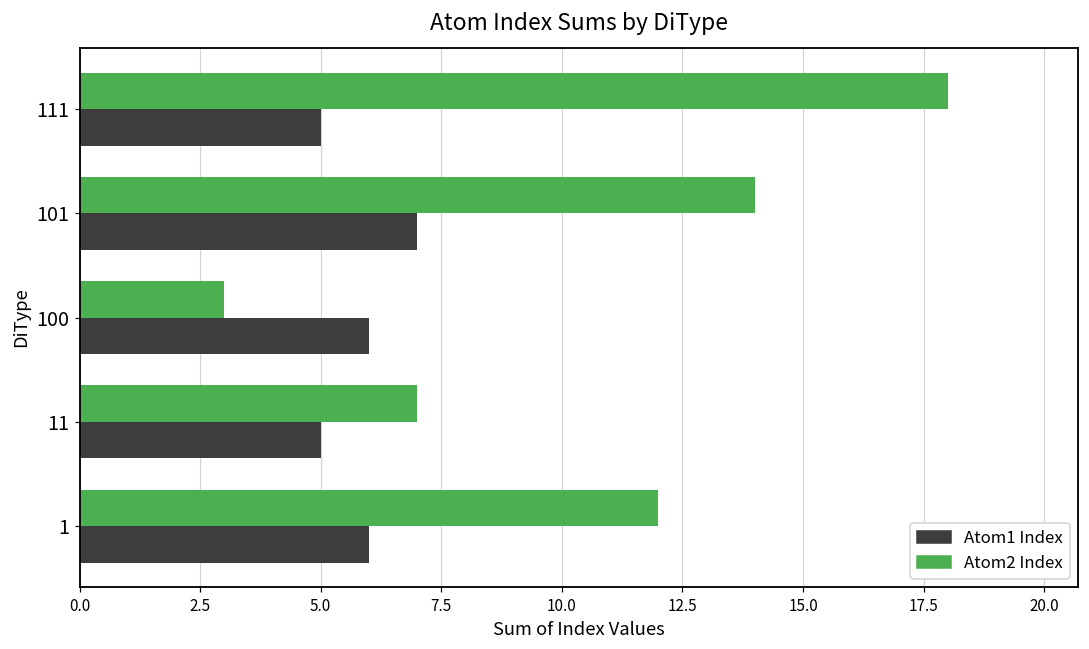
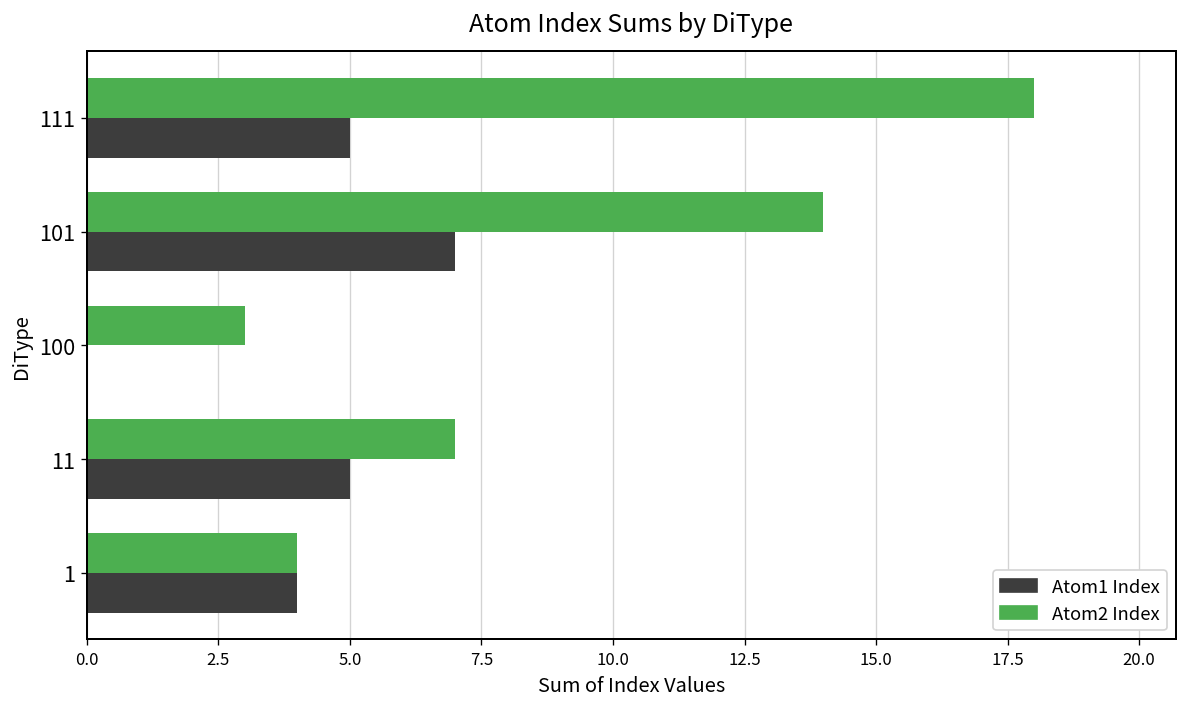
Atom1 Index, 100: 6 -> 0
Atom2 Index, 1: 12 -> 4
Atom1 Index, 1: 6 -> 4
